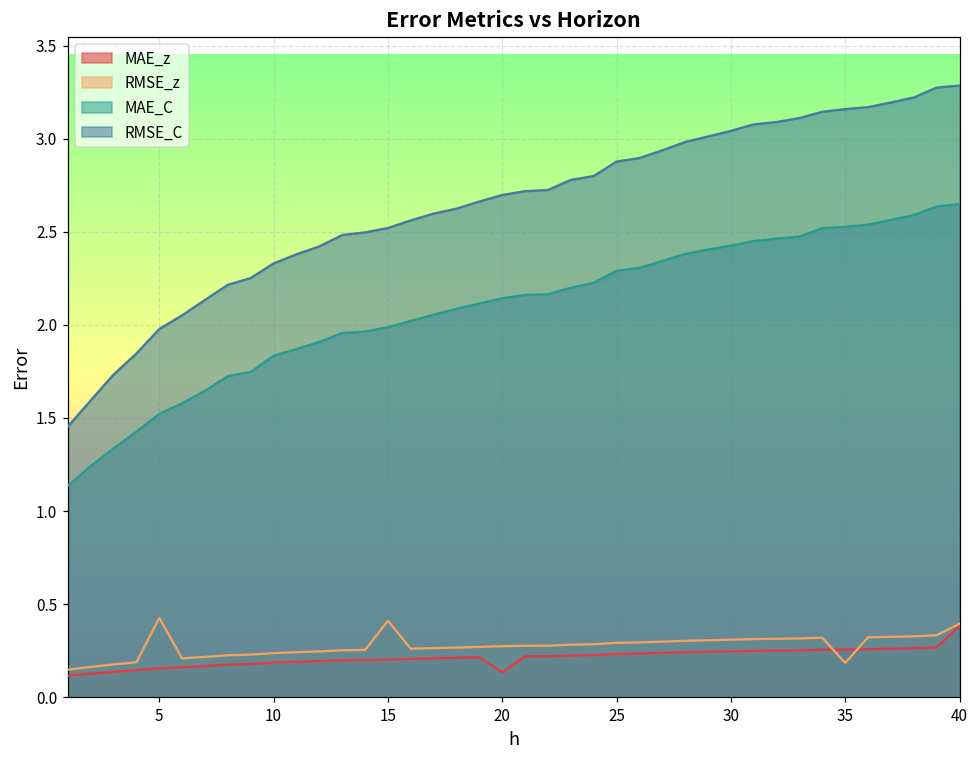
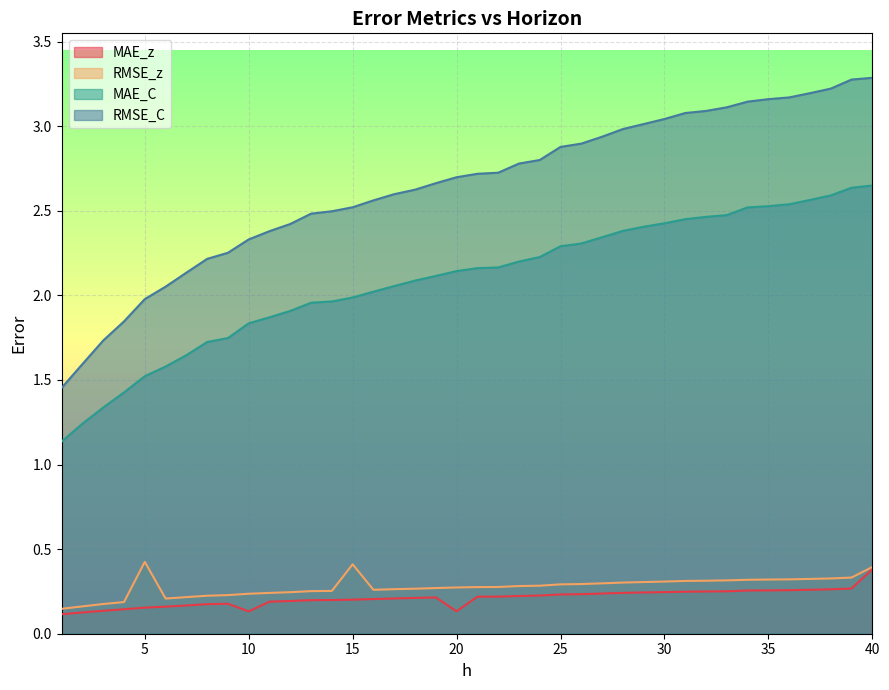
MAE_z, 10: 0.19 -> 0.13
RMSE_z, 35: 0.18 -> 0.32
